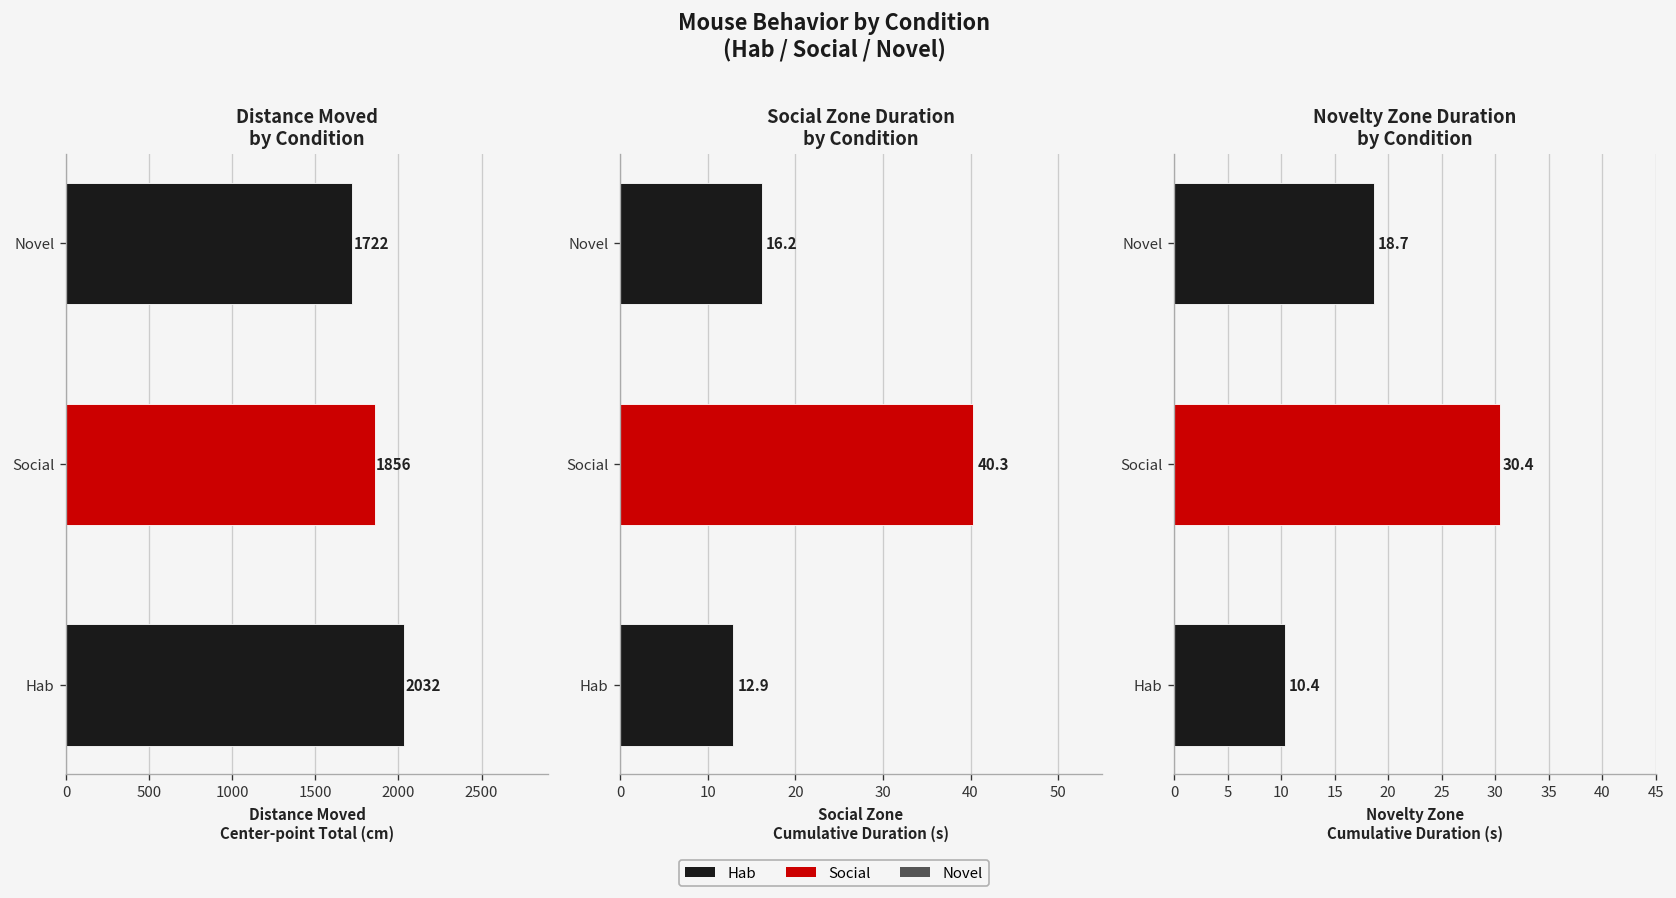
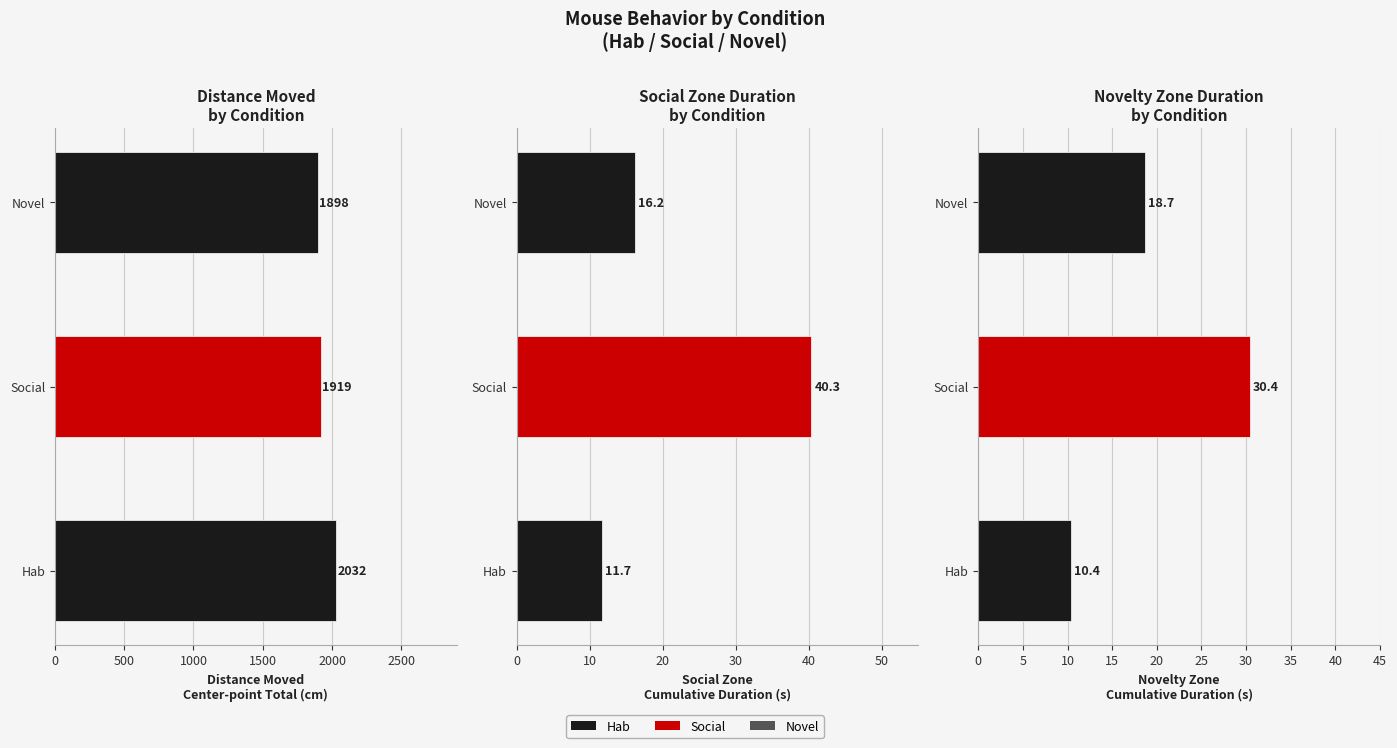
Distance Moved by Condition, Novel: 1722 -> 1898
Distance Moved by Condition, Social: 1856 -> 1919
Social Zone Duration by Condition, Hab: 12.9 -> 11.7
